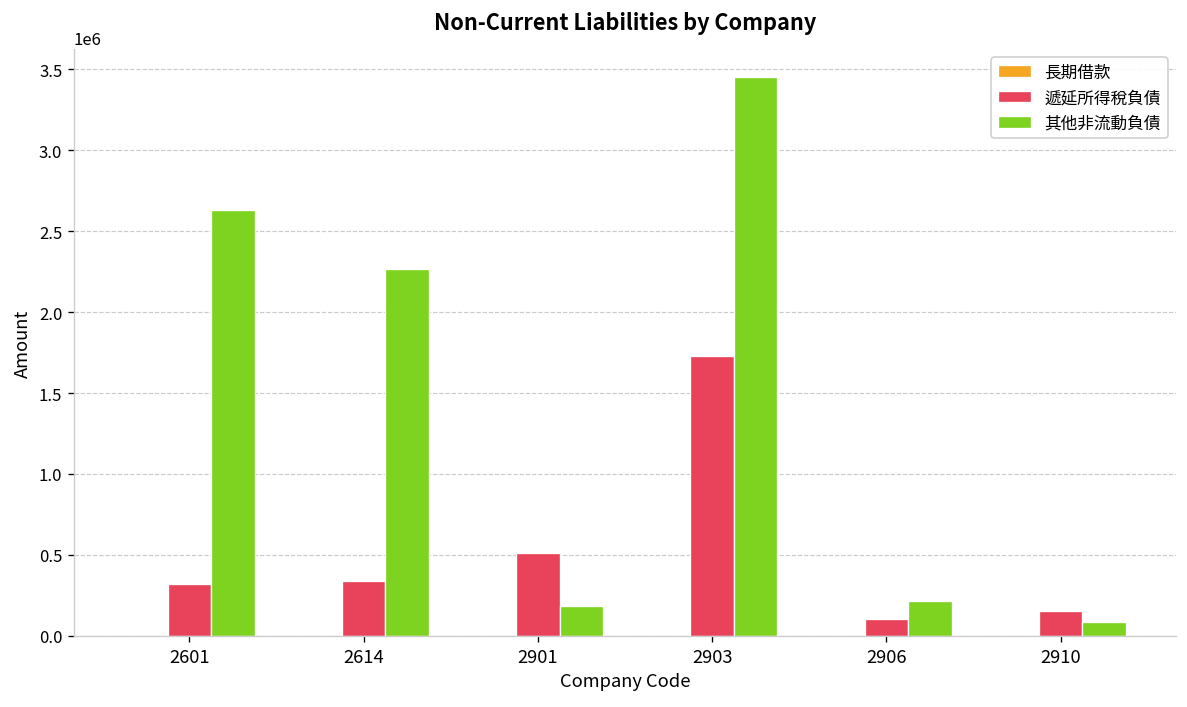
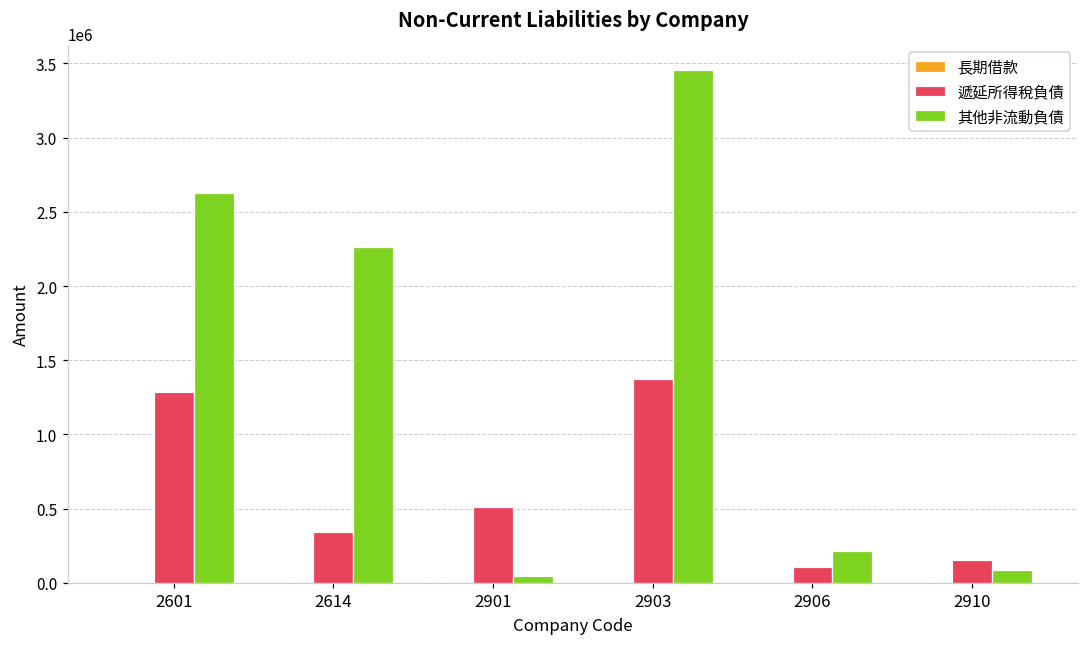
遞延所得稅負債, 2601: 320000 -> 1280000
其他非流動負債, 2901: 180000 -> 50000
遞延所得稅負債, 2903: 1730000 -> 1380000
